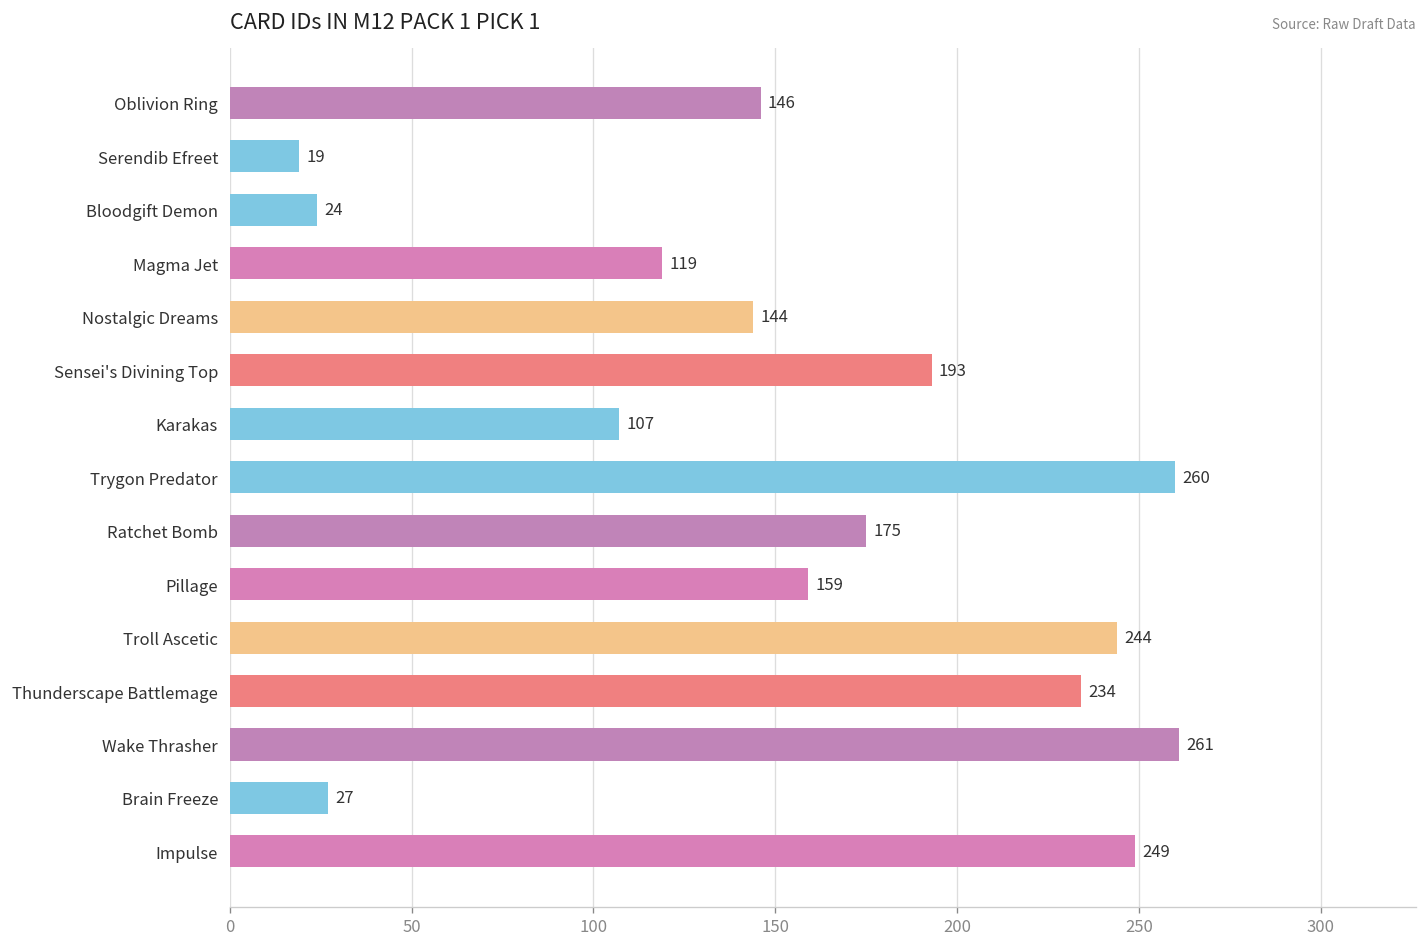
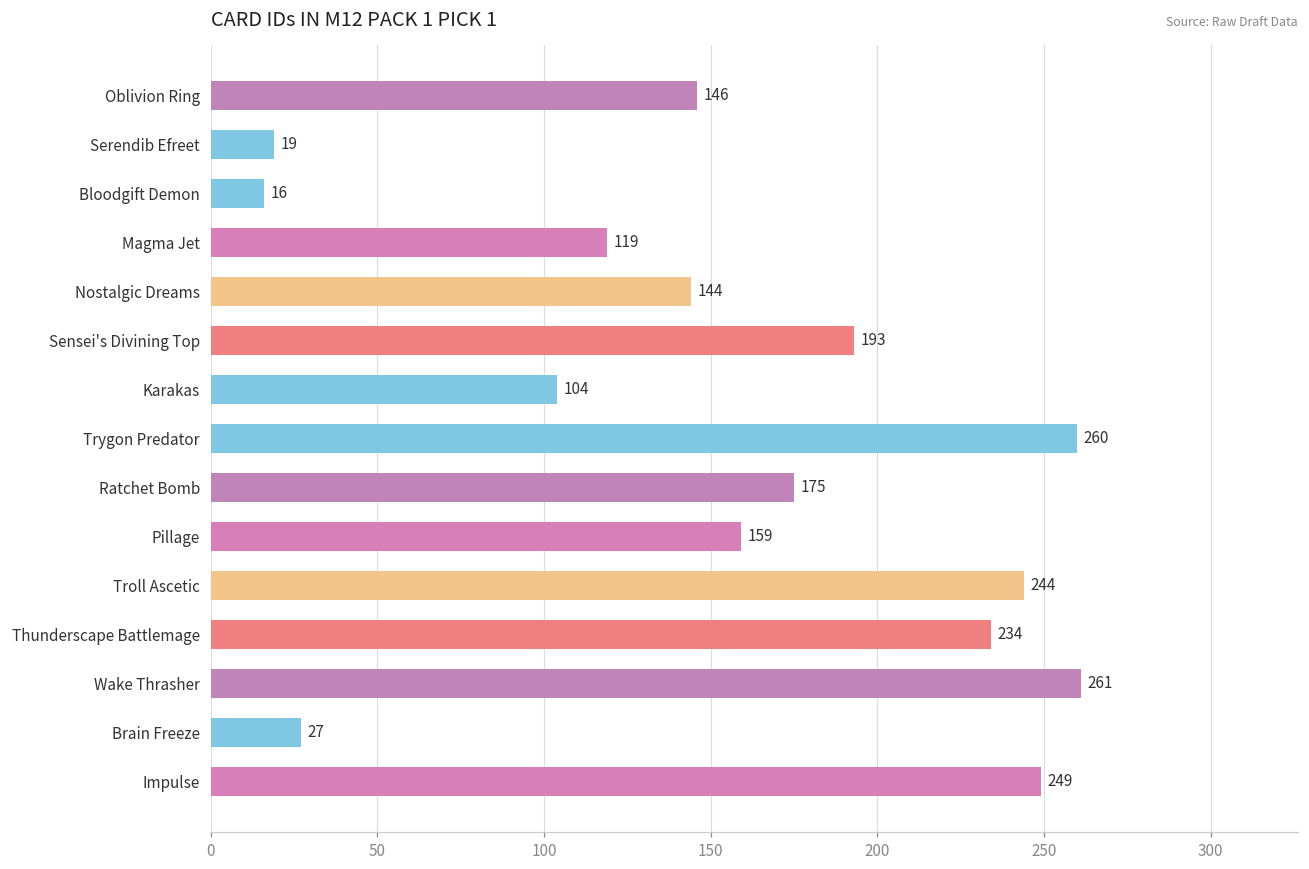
Bloodgift Demon: 24 -> 16
Karakas: 107 -> 104
